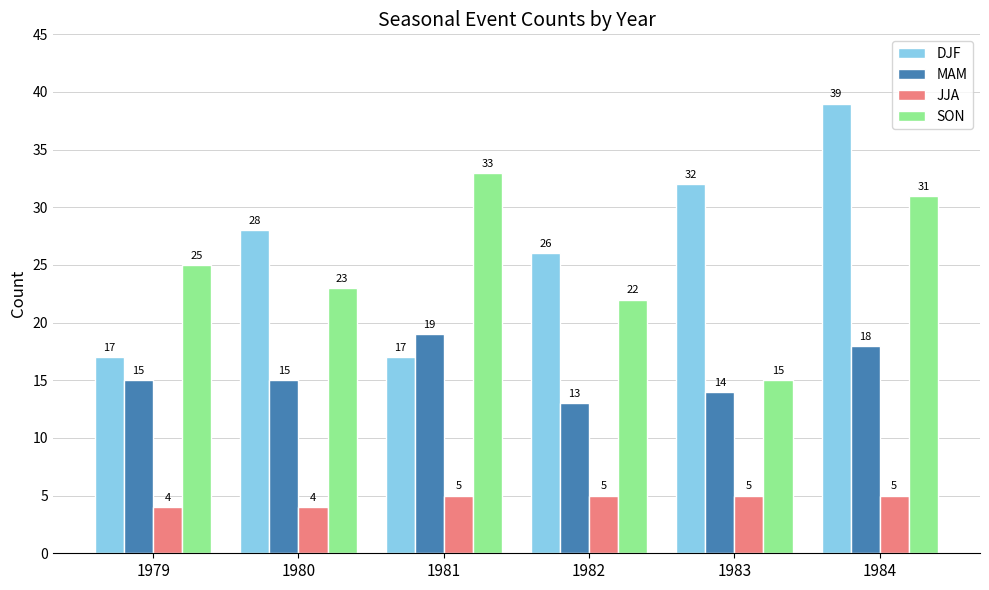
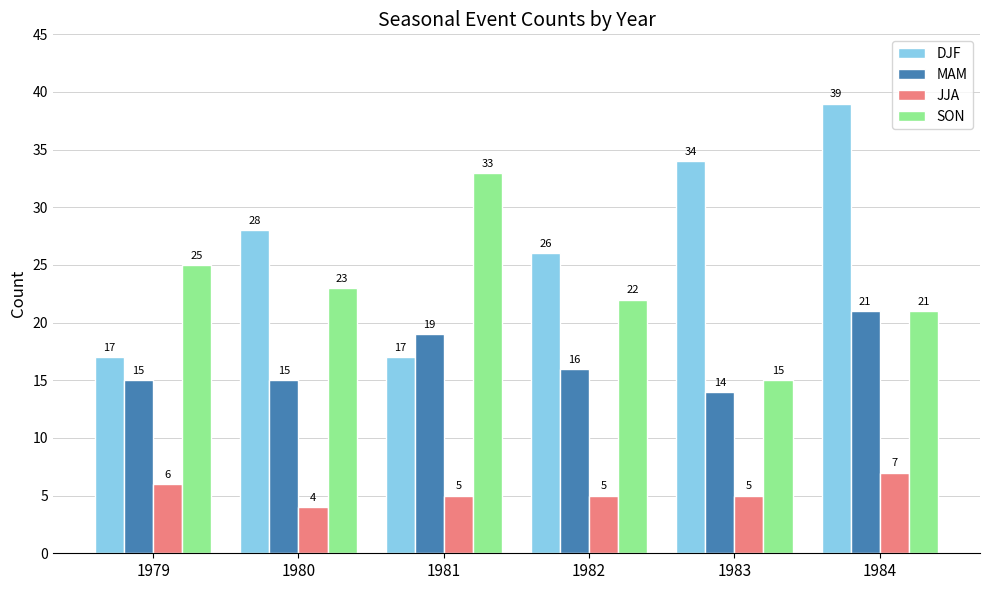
JJA, 1979: 4 -> 6
MAM, 1982: 13 -> 16
DJF, 1983: 32 -> 34
MAM, 1984: 18 -> 21
JJA, 1984: 5 -> 7
SON, 1984: 31 -> 21
